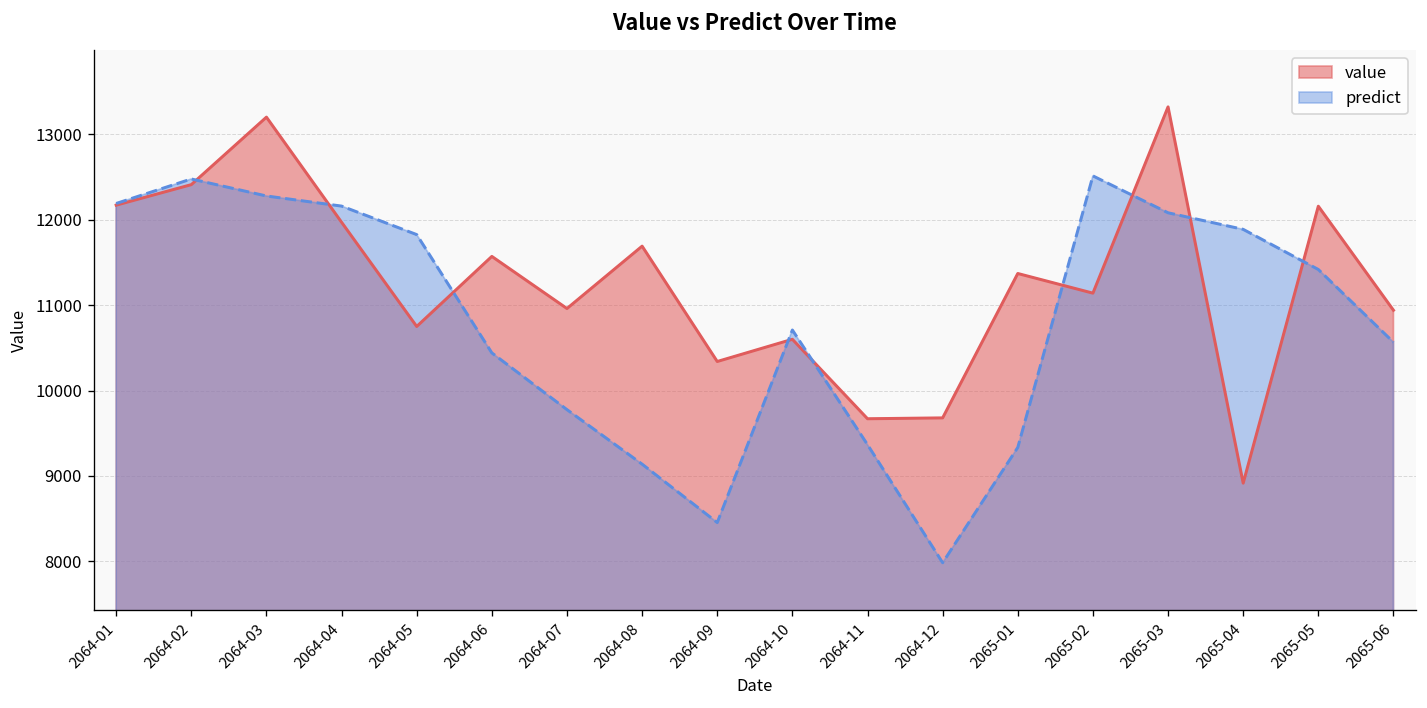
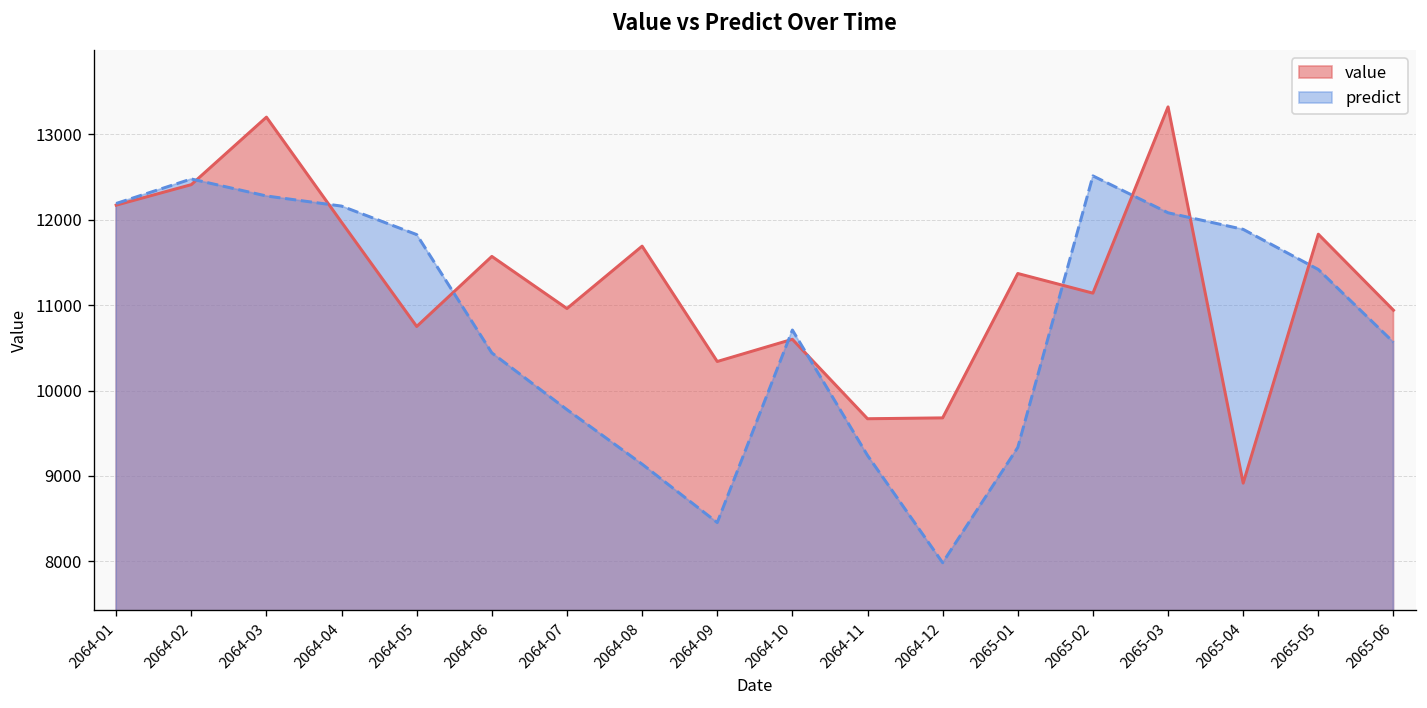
predict, 2064-11: 9400 -> 9200
value, 2065-05: 12200 -> 11800
